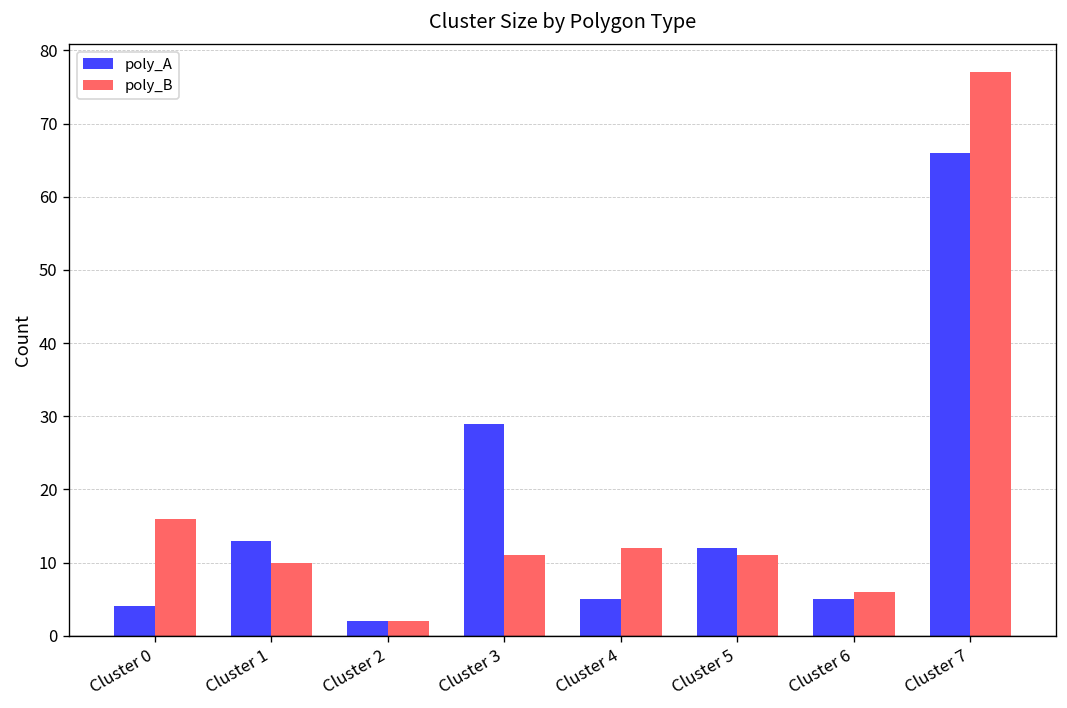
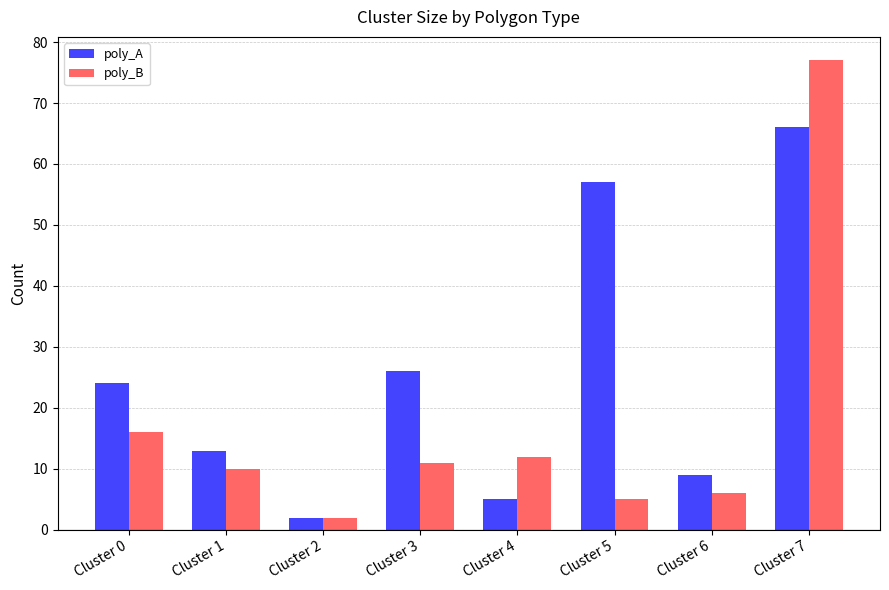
poly_A, Cluster 0: 4 -> 24
poly_A, Cluster 3: 29 -> 26
poly_A, Cluster 5: 12 -> 57
poly_B, Cluster 5: 11 -> 5
poly_A, Cluster 6: 5 -> 9
